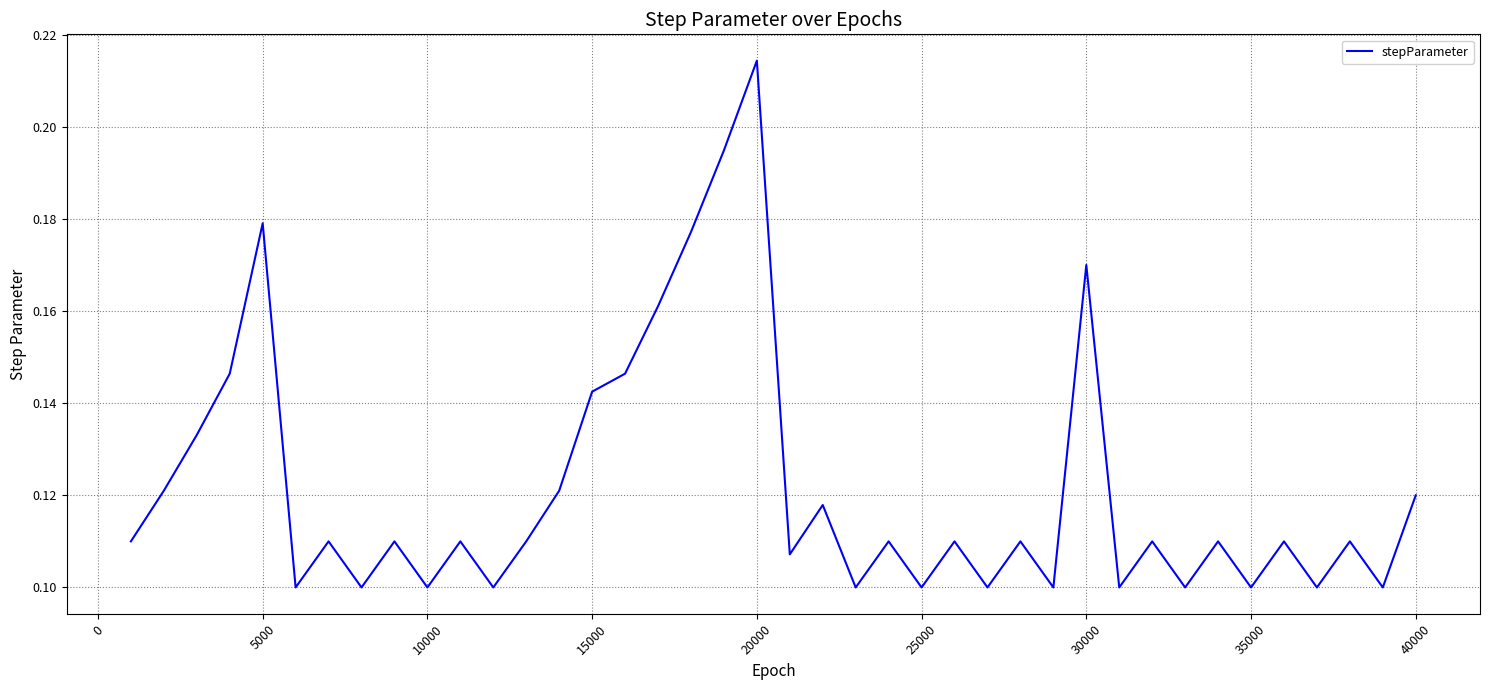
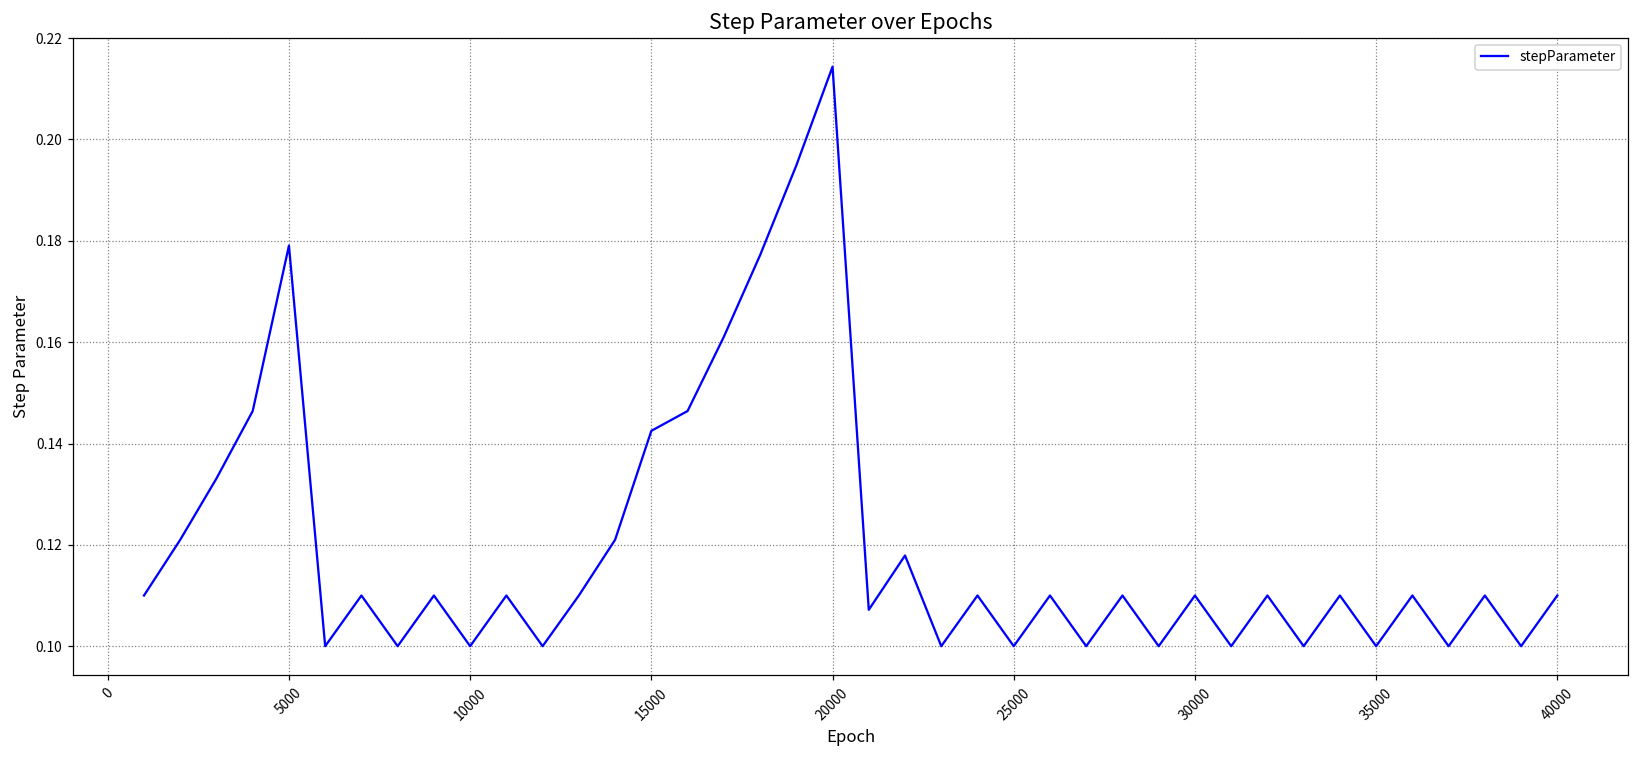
30000: 0.17 -> 0.11
40000: 0.12 -> 0.11
